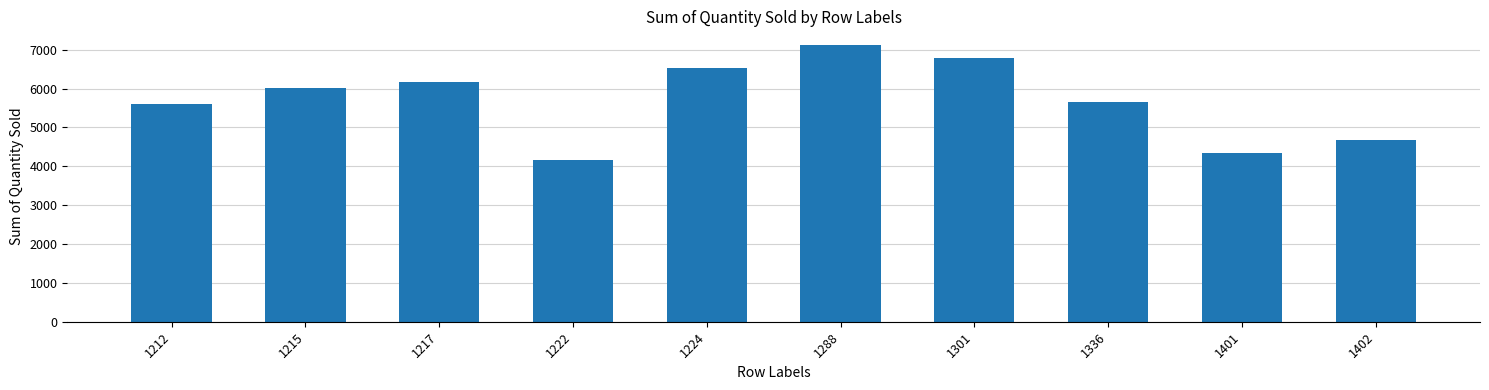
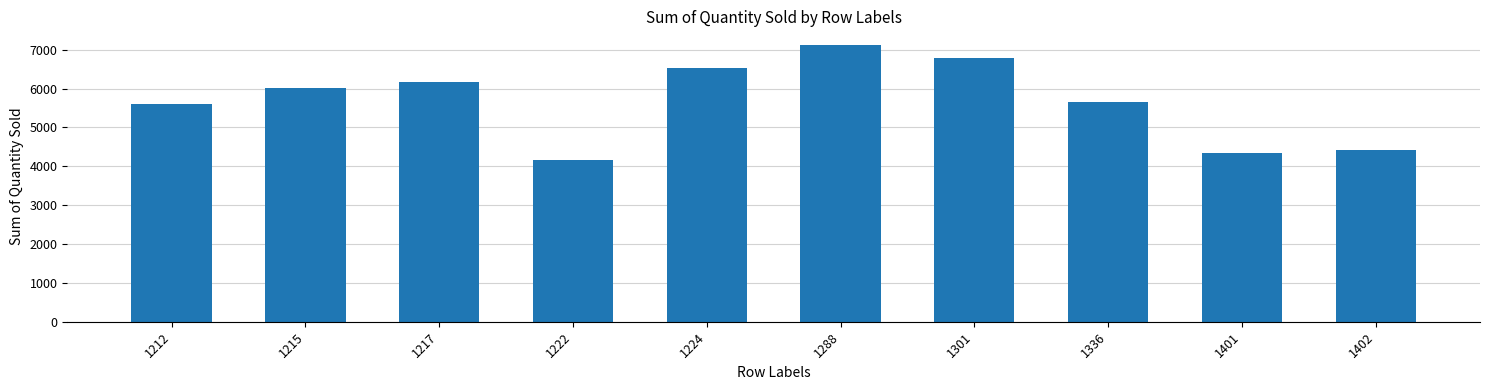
1402: 4700 -> 4400
